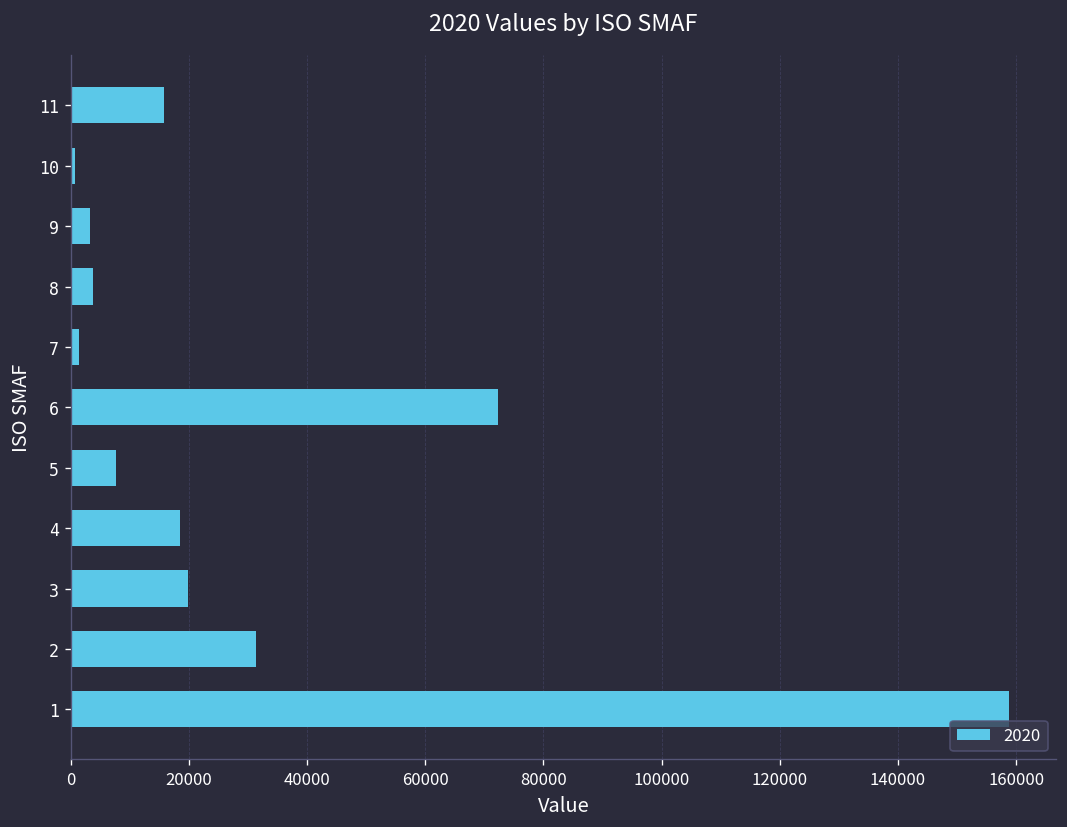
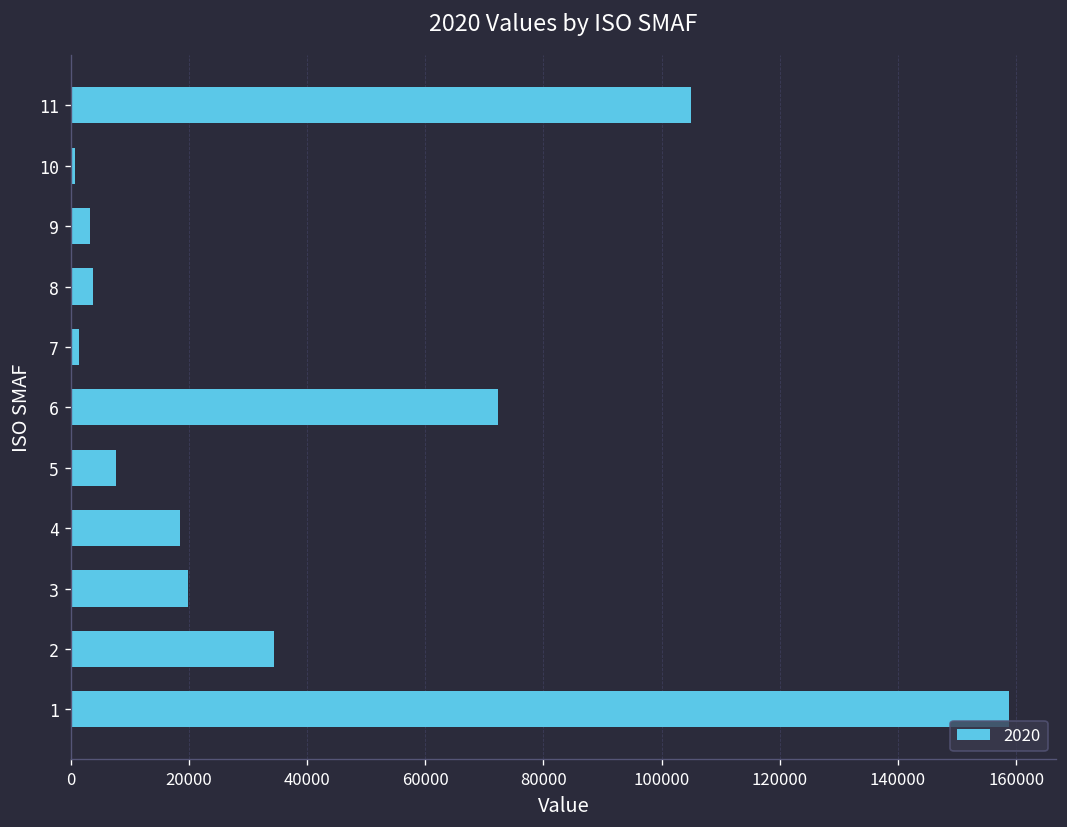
11: 16000 -> 105000
2: 31000 -> 34000
